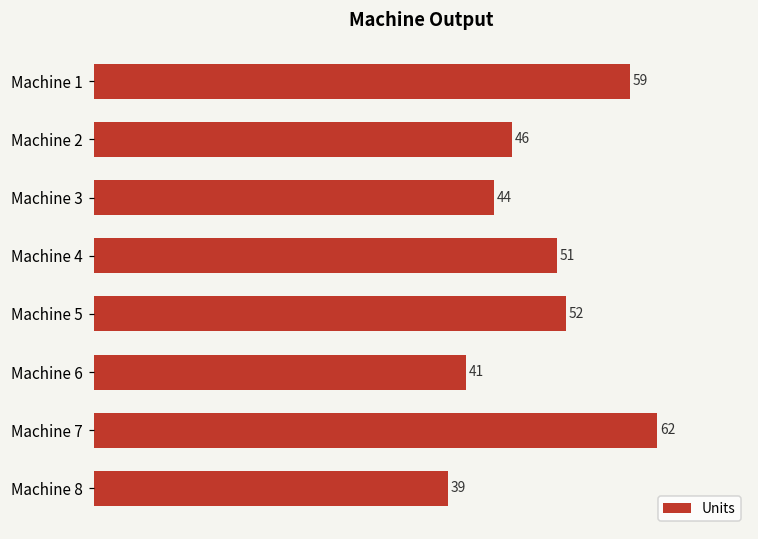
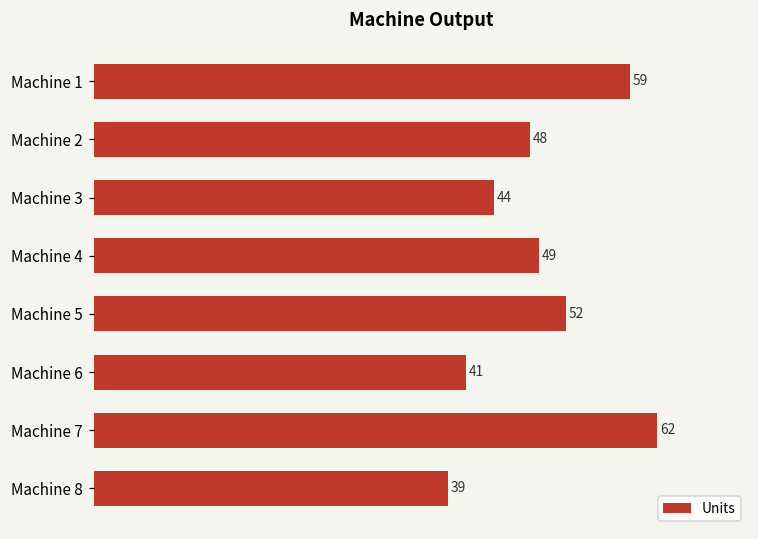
Machine 2: 46 -> 48
Machine 4: 51 -> 49
